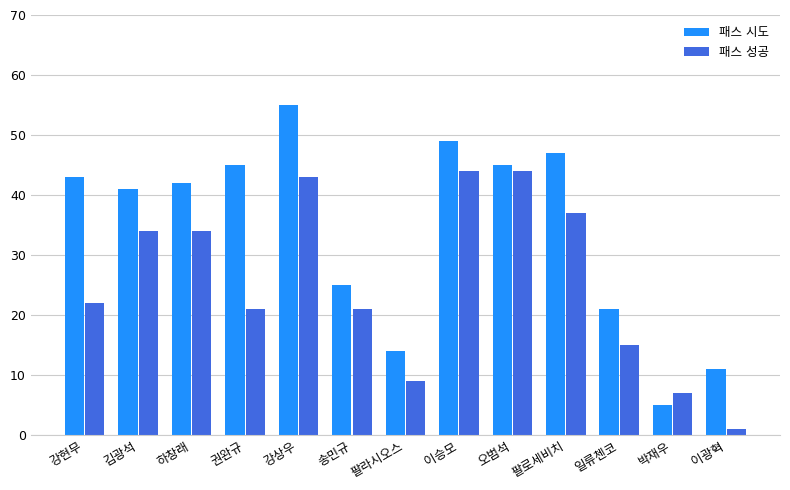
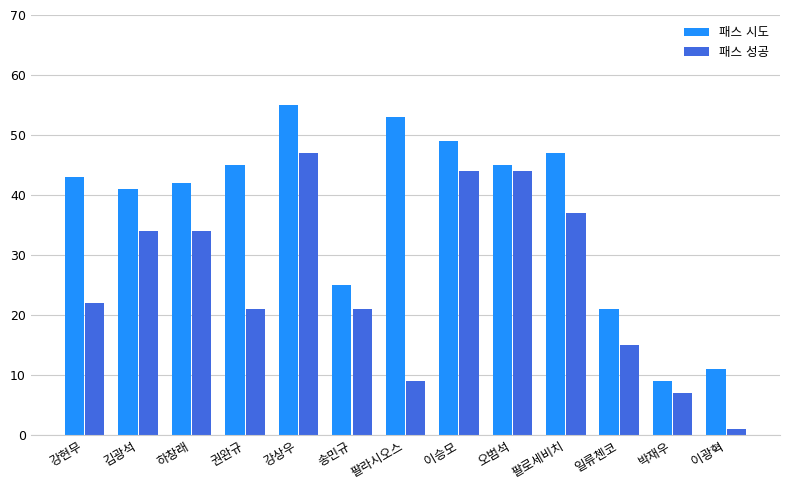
패스 성공, 강상우: 43 -> 47
패스 시도, 팔라시오스: 14 -> 53
패스 시도, 박재우: 5 -> 9
